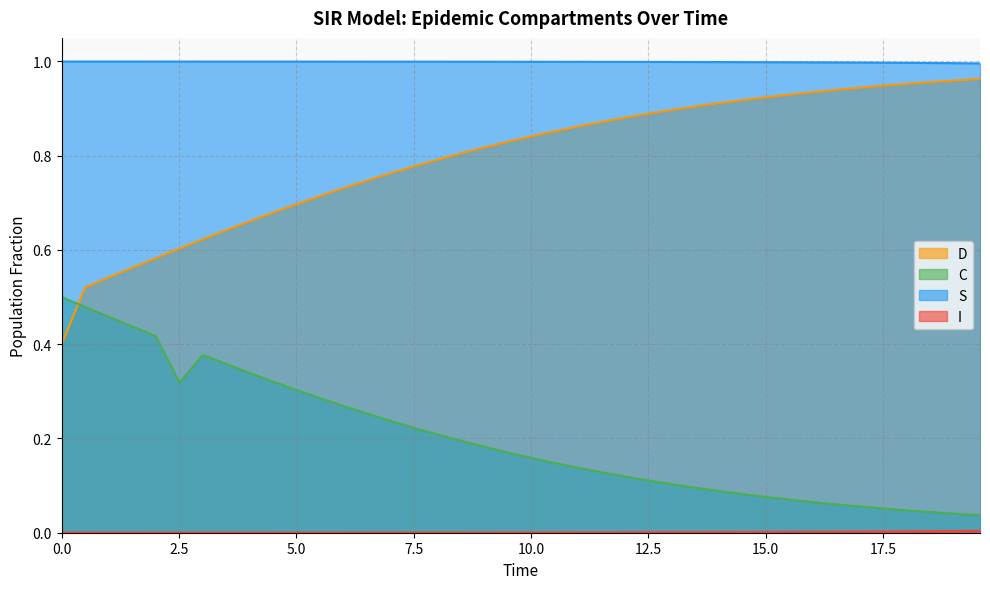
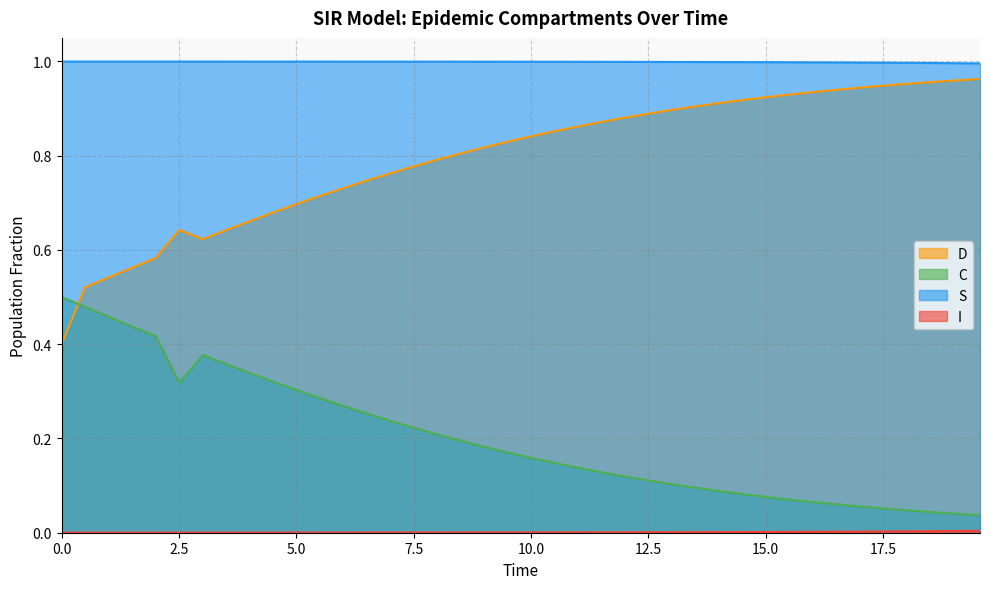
D, 2.5: 0.60 -> 0.64
